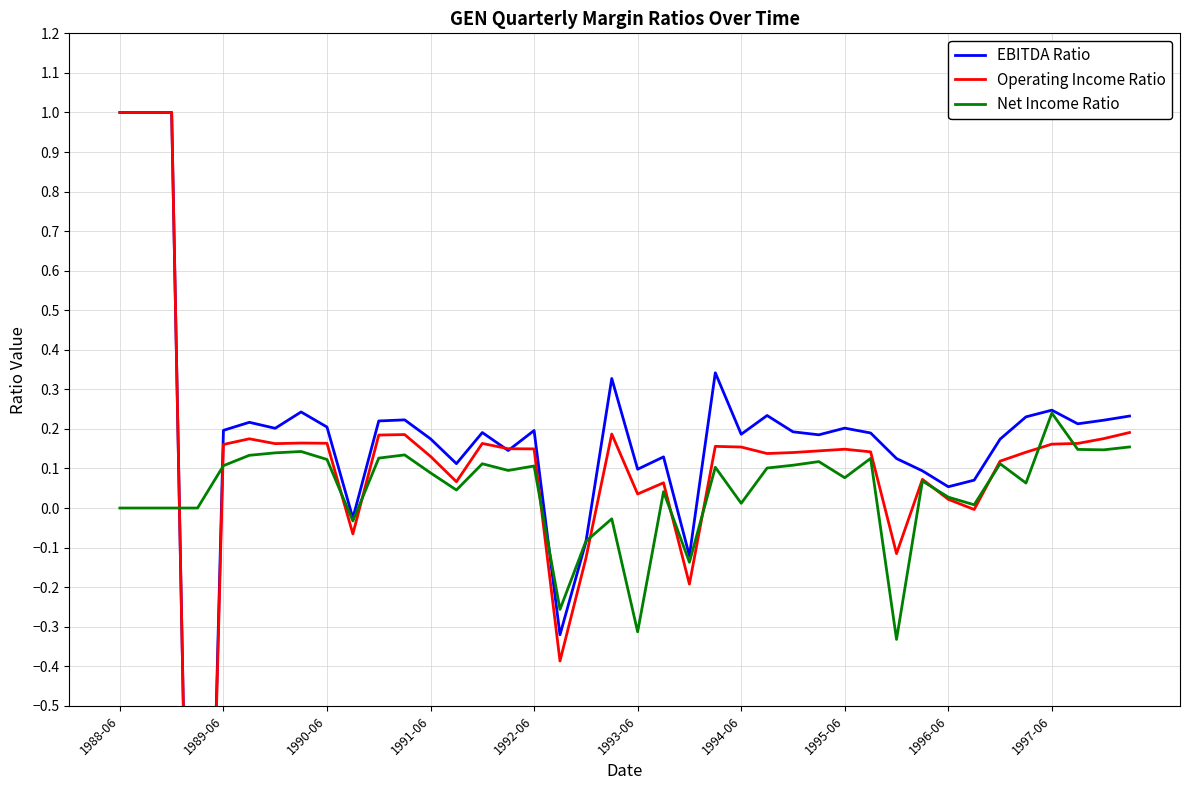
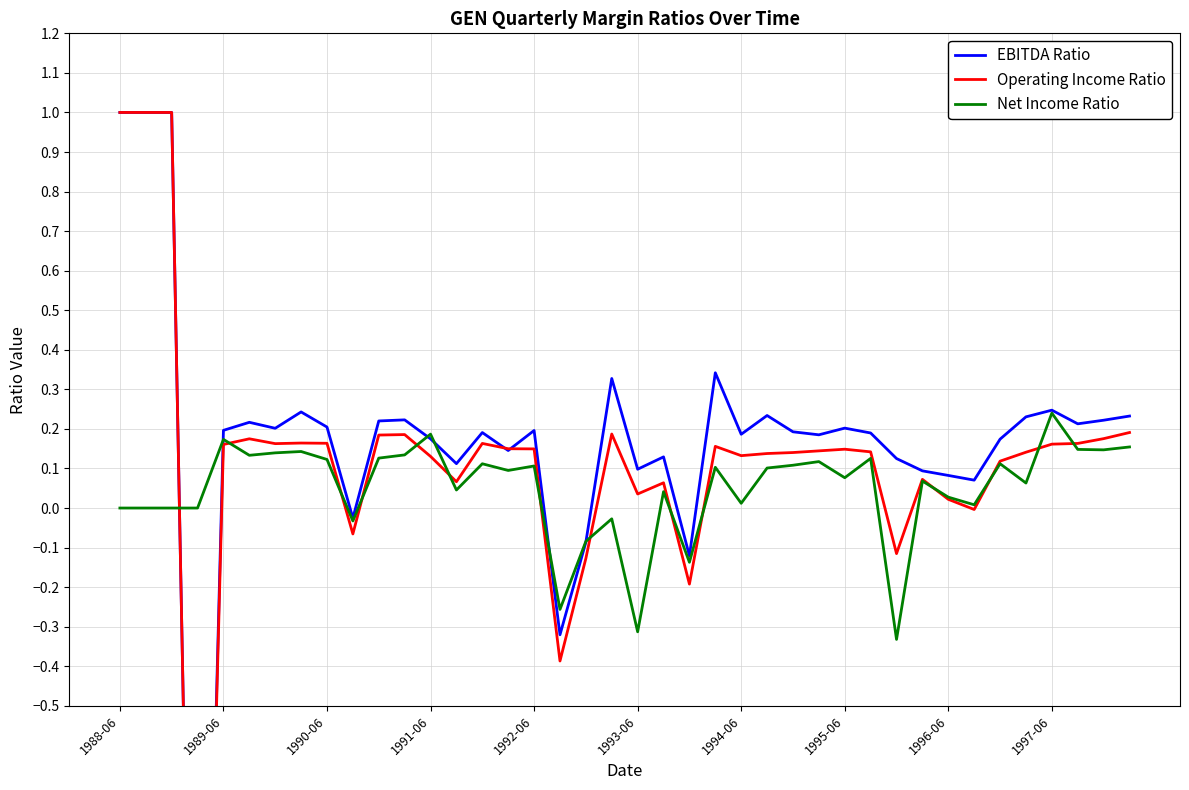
Net Income Ratio, 1989-06: 0.11 -> 0.17
Net Income Ratio, 1991-06: 0.09 -> 0.19
Operating Income Ratio, 1994-06: 0.15 -> 0.13
EBITDA Ratio, 1996-06: 0.05 -> 0.08
